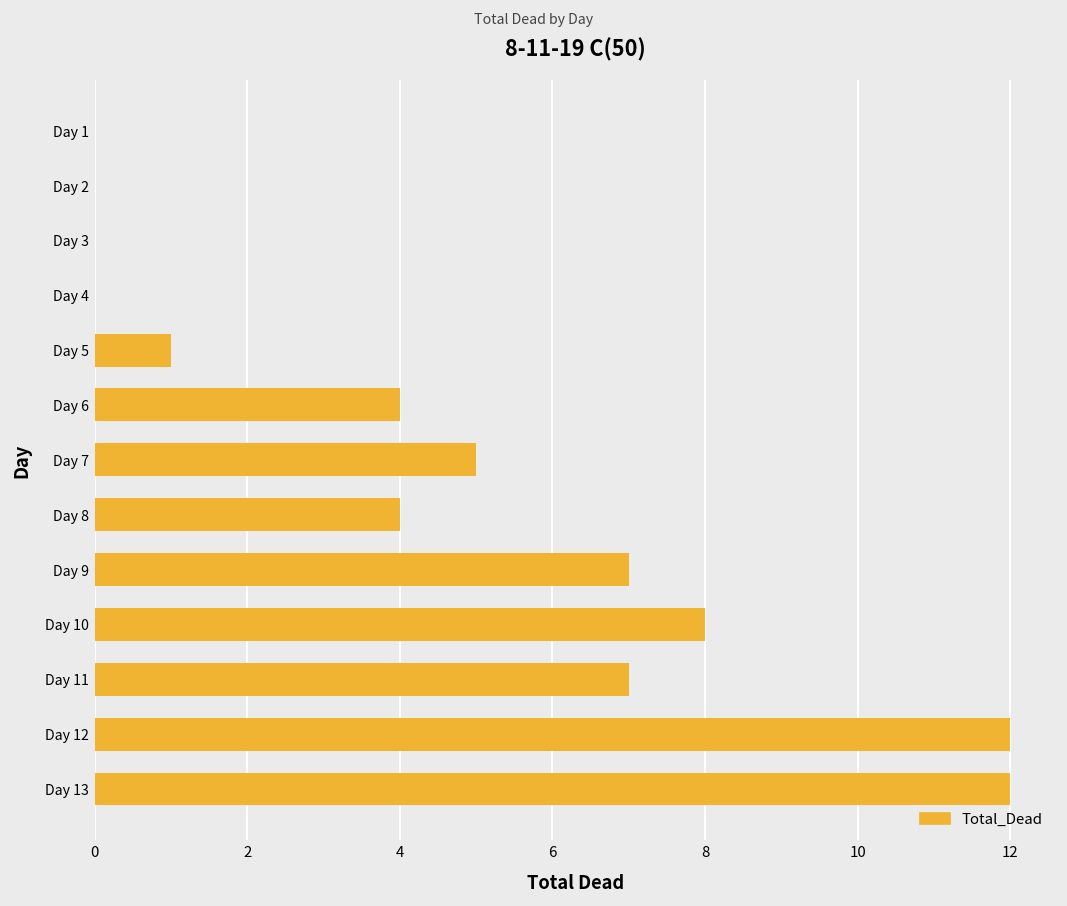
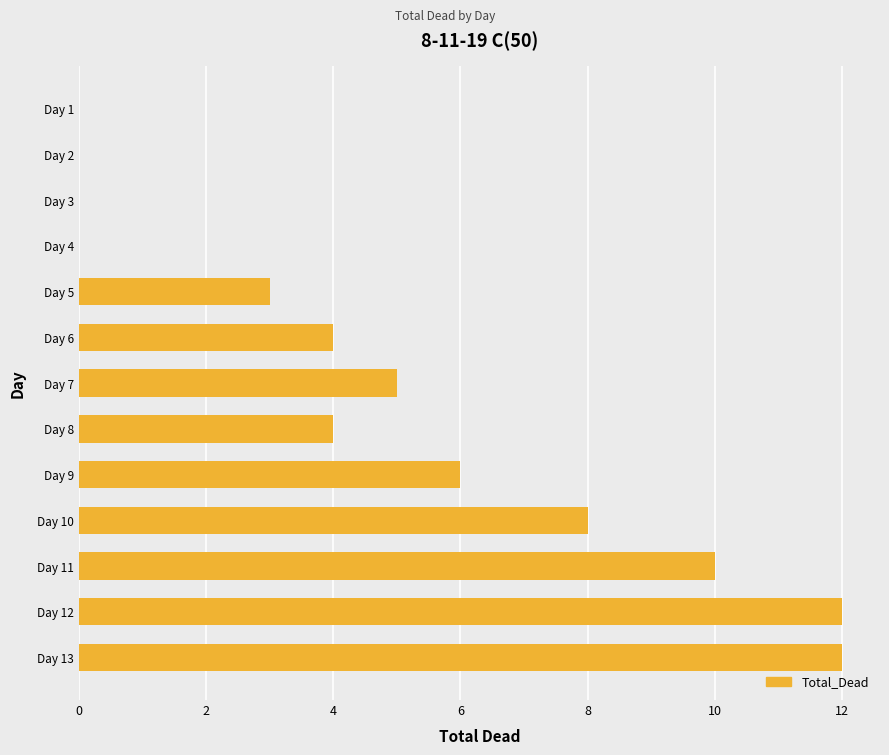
Day 5: 1 -> 3
Day 9: 7 -> 6
Day 11: 7 -> 10
